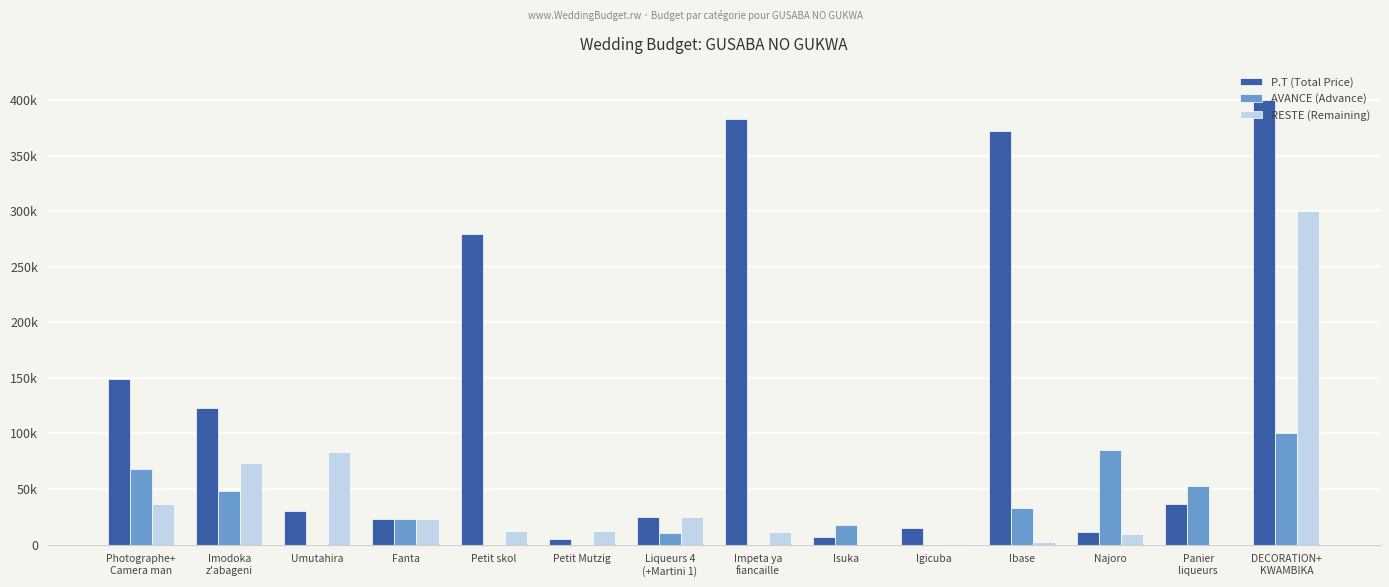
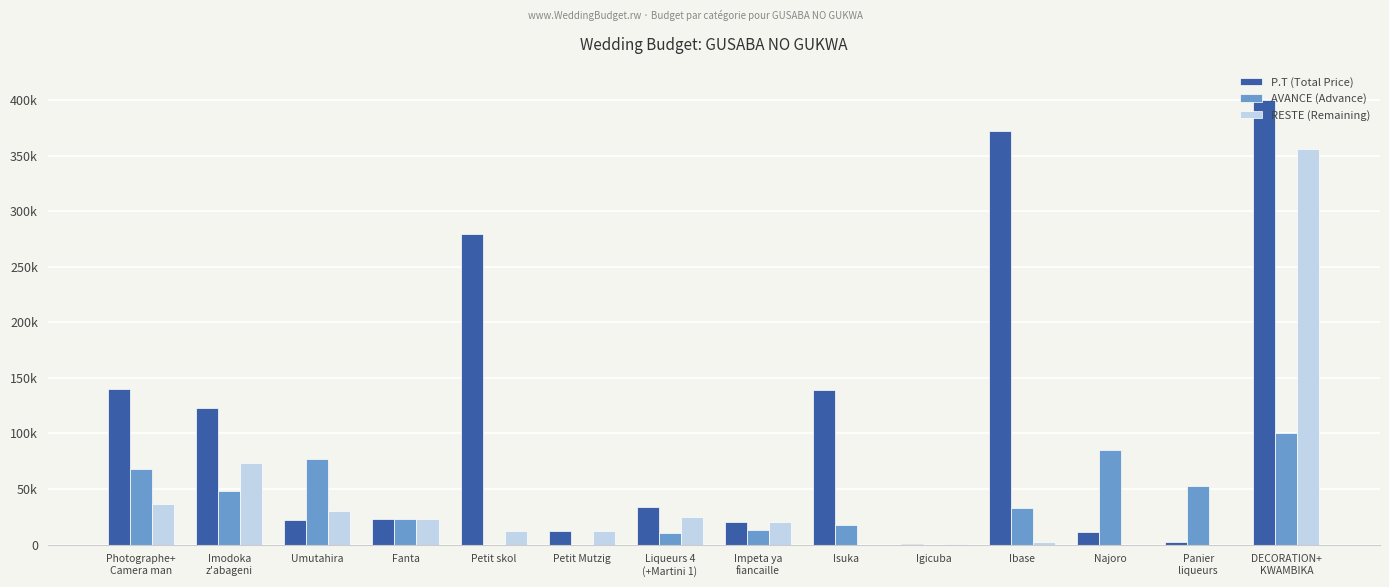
P.T (Total Price), Photographe+ Camera man: 149000 -> 140000
P.T (Total Price), Umutahira: 30000 -> 22000
AVANCE (Advance), Umutahira: 0 -> 77000
RESTE (Remaining), Umutahira: 83000 -> 30000
P.T (Total Price), Petit Mutzig: 5000 -> 13000
P.T (Total Price), Liqueurs 4 (+Martini 1): 25000 -> 34000
P.T (Total Price), Impeta ya fiancaille: 383000 -> 20000
AVANCE (Advance), Impeta ya fiancaille: 0 -> 13000
RESTE (Remaining), Impeta ya fiancaille: 12000 -> 20000
P.T (Total Price), Isuka: 7000 -> 139000
P.T (Total Price), Igicuba: 15000 -> 1000
RESTE (Remaining), Najoro: 10000 -> 0
P.T (Total Price), Panier liqueurs: 37000 -> 3000
RESTE (Remaining), DECORATION+ KWAMBIKA: 300000 -> 356000
